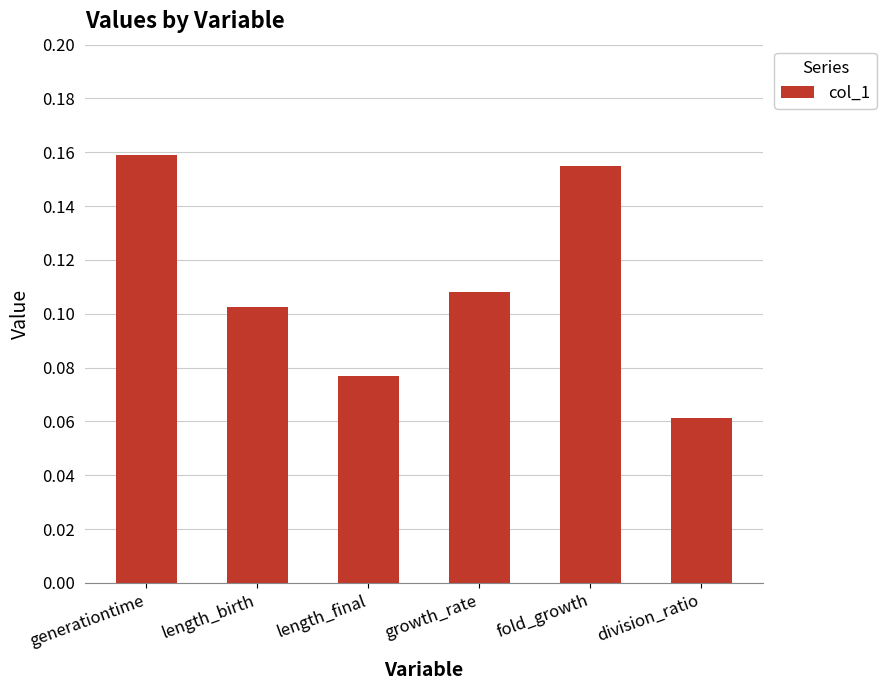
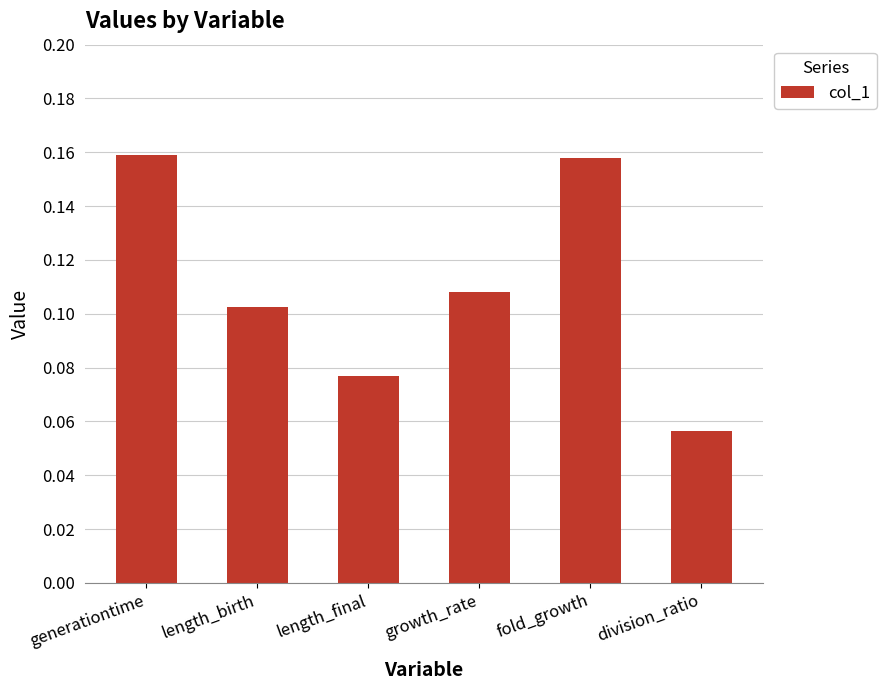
fold_growth: 0.155 -> 0.158
division_ratio: 0.061 -> 0.056
